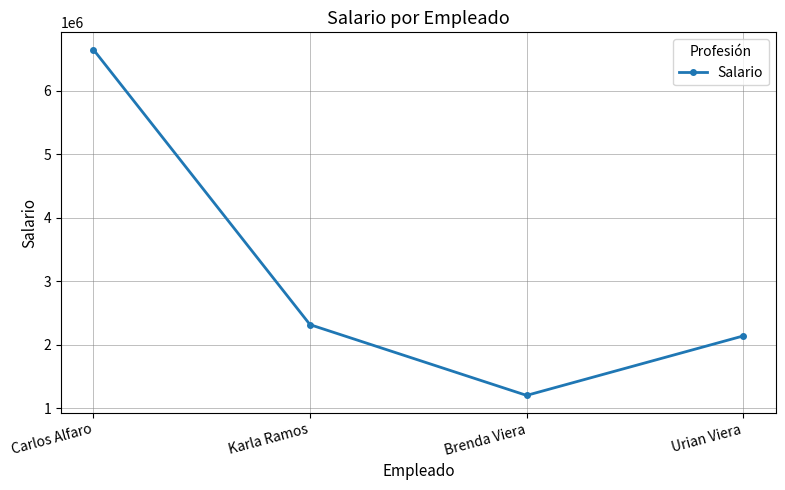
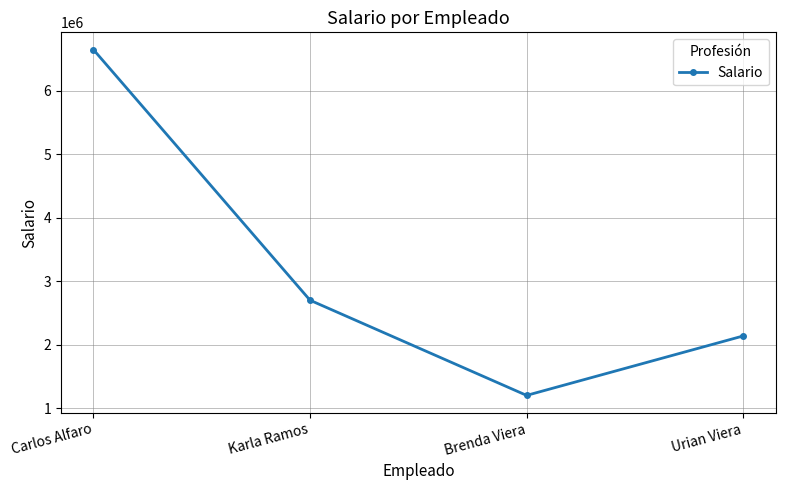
Karla Ramos: 2300000 -> 2700000
